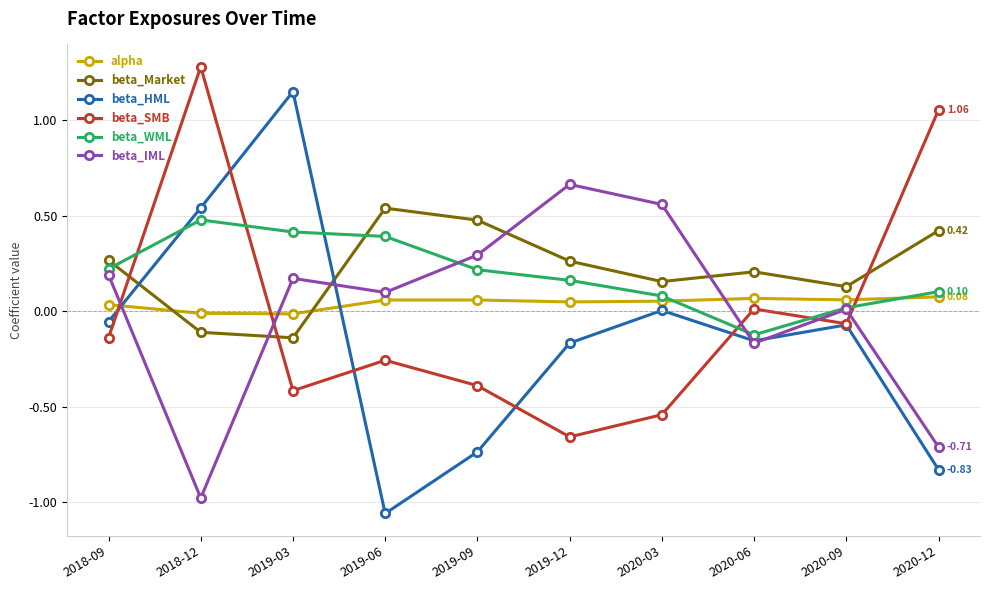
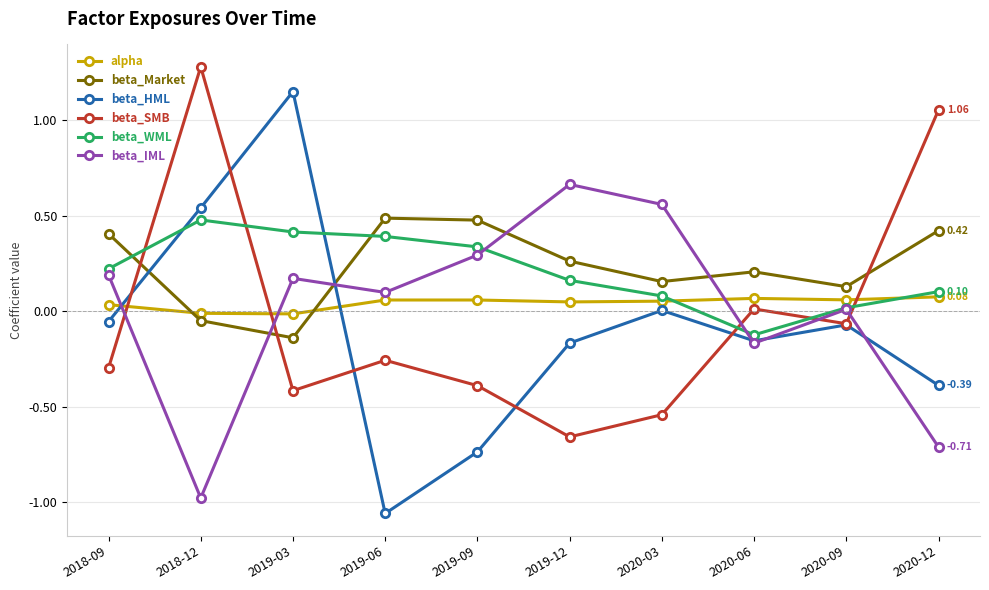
beta_Market, 2018-09: 0.27 -> 0.41
beta_SMB, 2018-09: -0.14 -> -0.30
beta_Market, 2018-12: -0.11 -> -0.05
beta_Market, 2019-06: 0.54 -> 0.49
beta_WML, 2019-09: 0.22 -> 0.34
beta_HML, 2020-12: -0.83 -> -0.39
